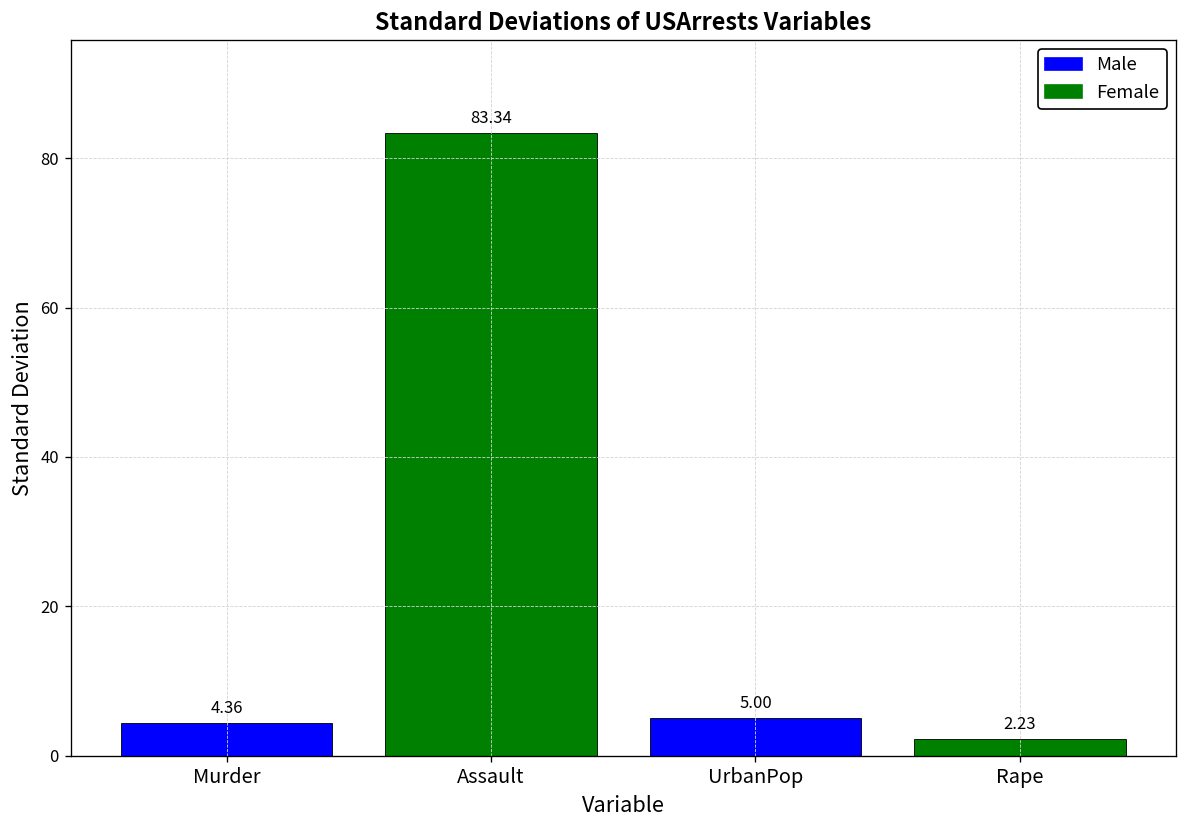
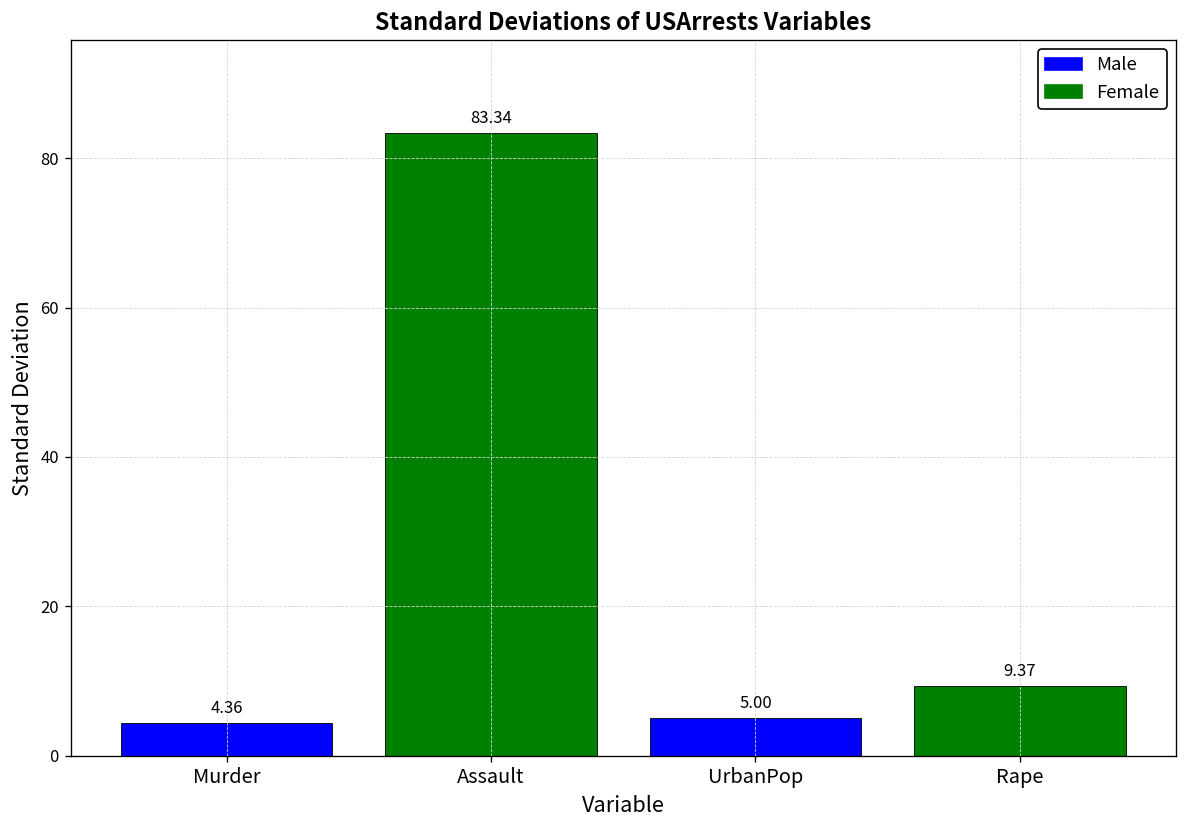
Rape: 2.23 -> 9.37
